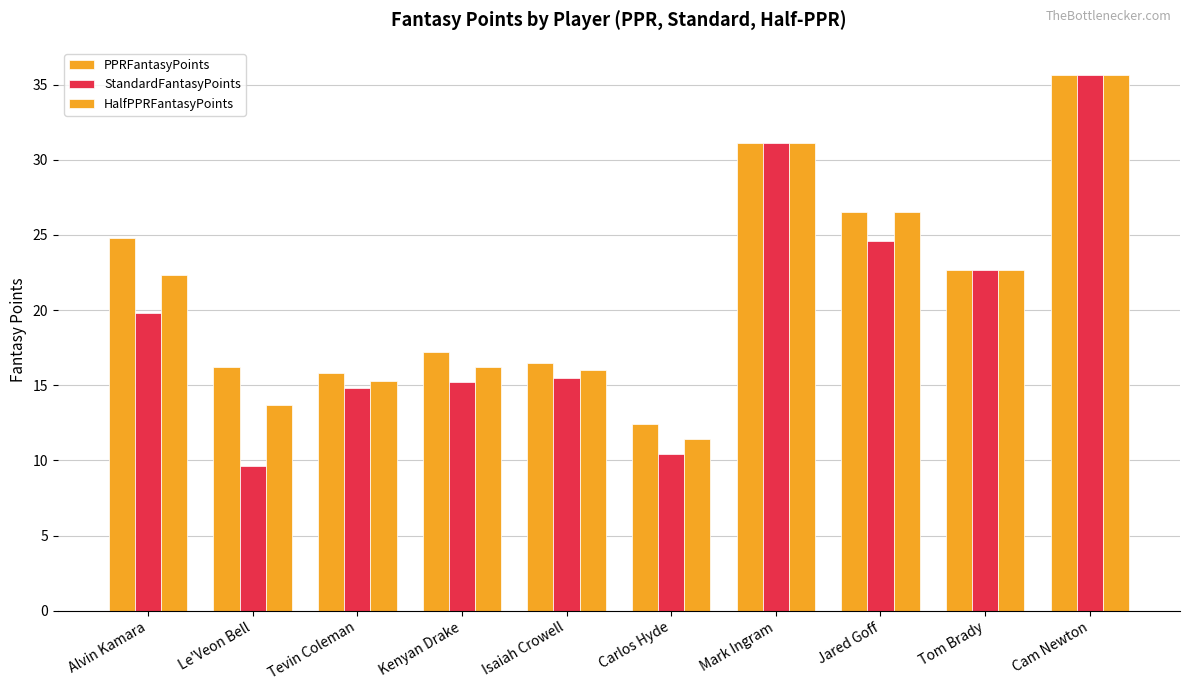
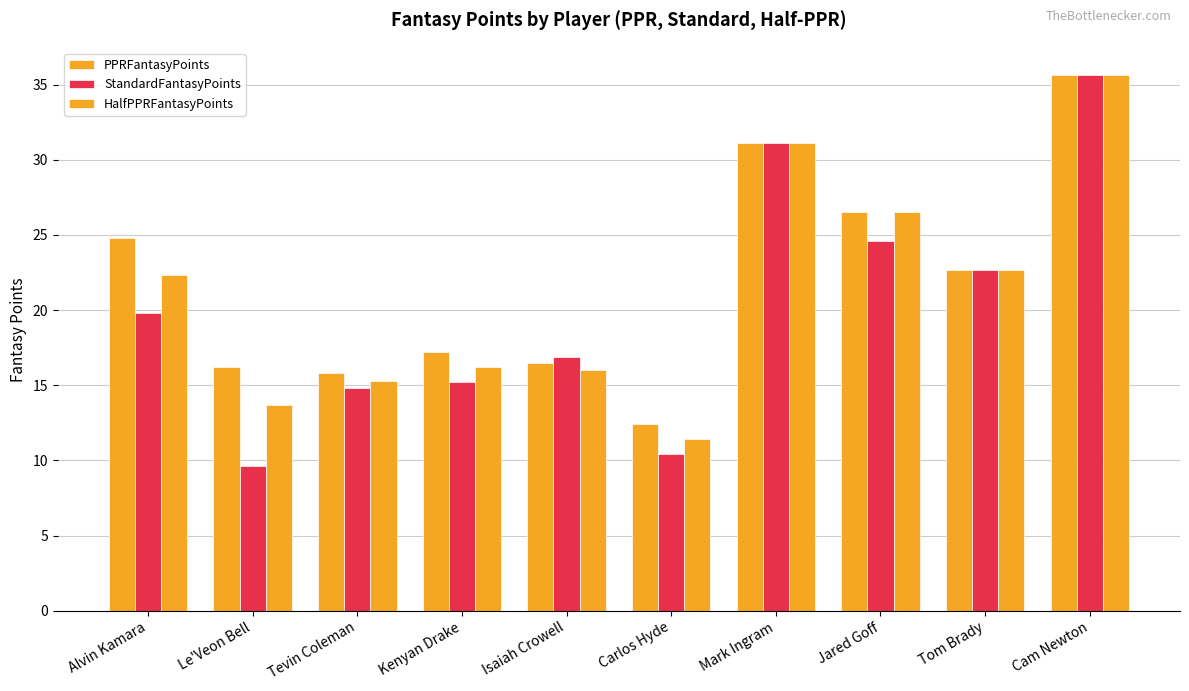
StandardFantasyPoints, Isaiah Crowell: 15.5 -> 16.9
